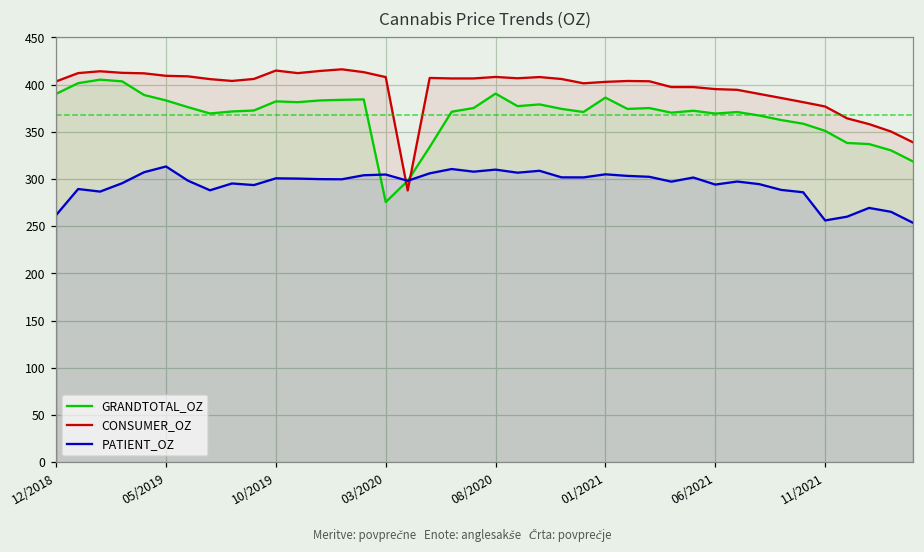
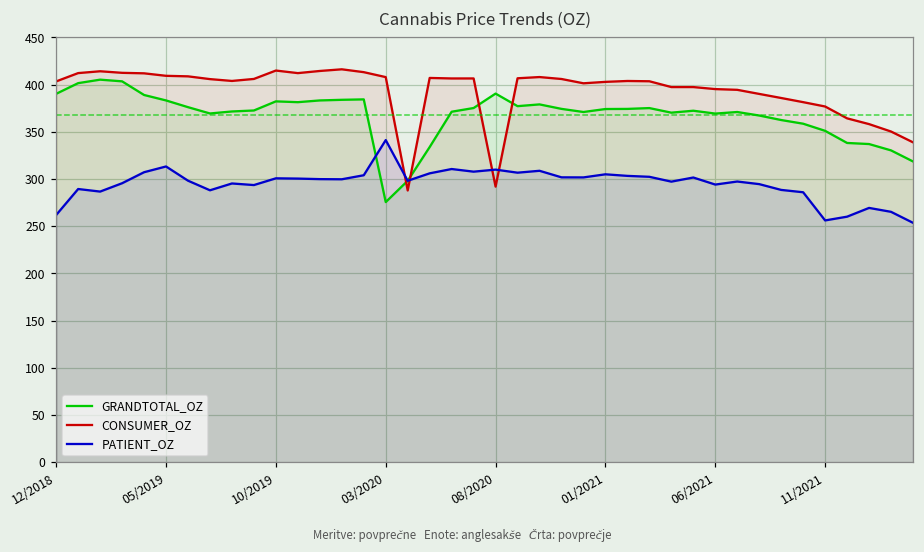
PATIENT_OZ, 03/2020: 300 -> 340
CONSUMER_OZ, 08/2020: 410 -> 290
GRANDTOTAL_OZ, 01/2021: 390 -> 370
